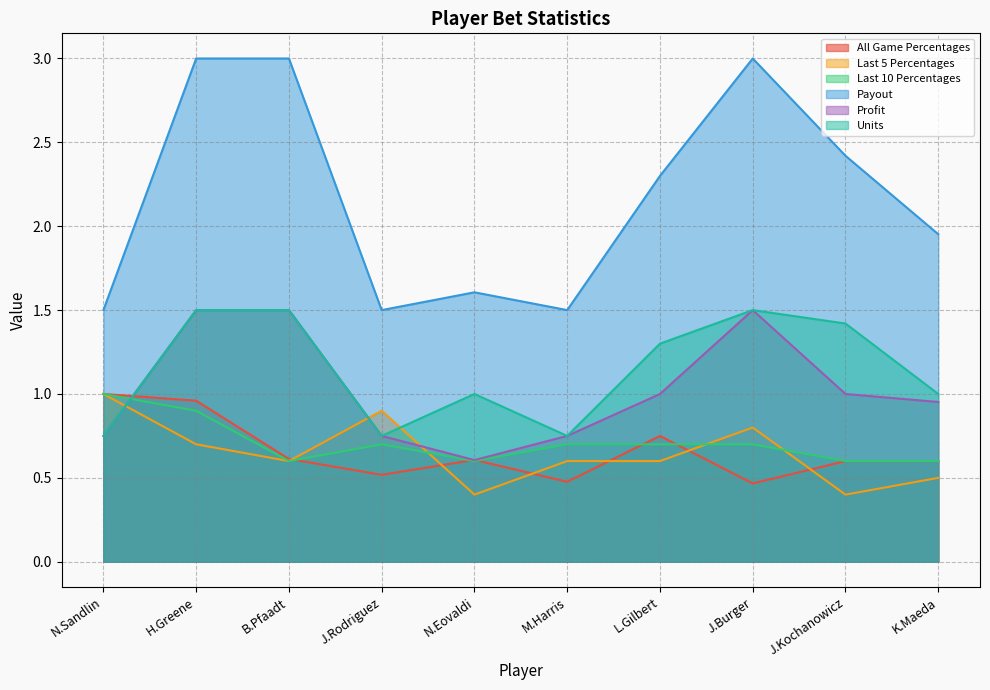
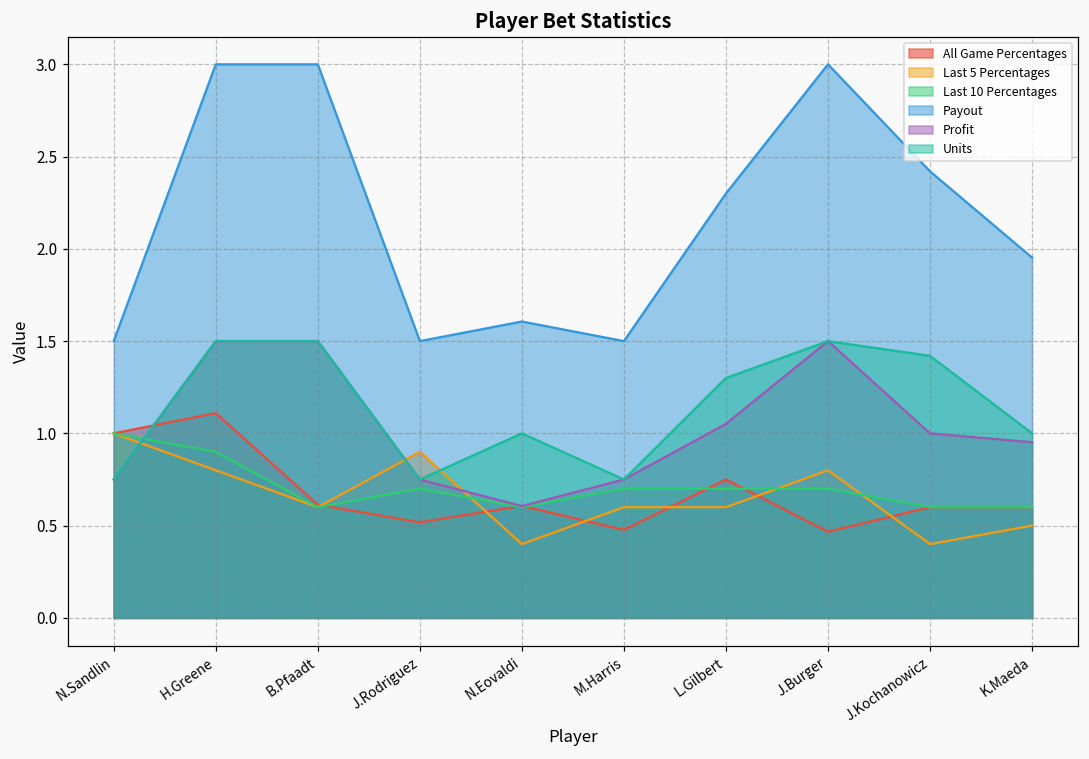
All Game Percentages, H.Greene: 0.96 -> 1.11
Last 5 Percentages, H.Greene: 0.7 -> 0.8
Profit, L.Gilbert: 1.00 -> 1.05
